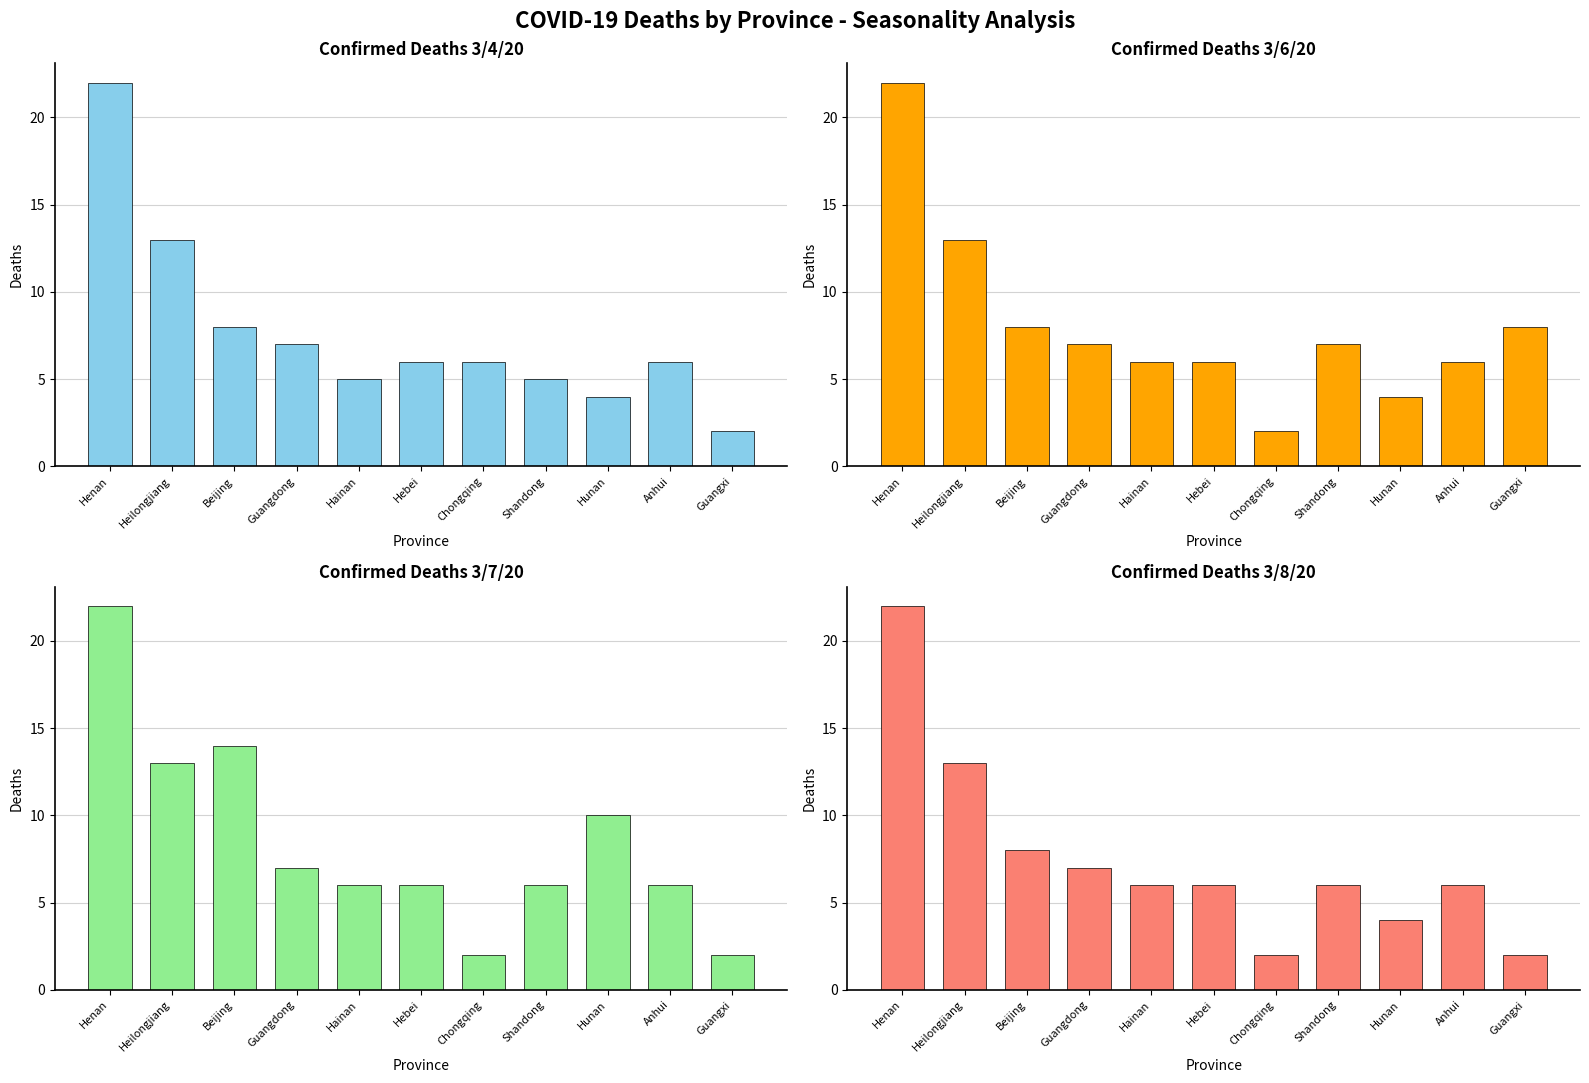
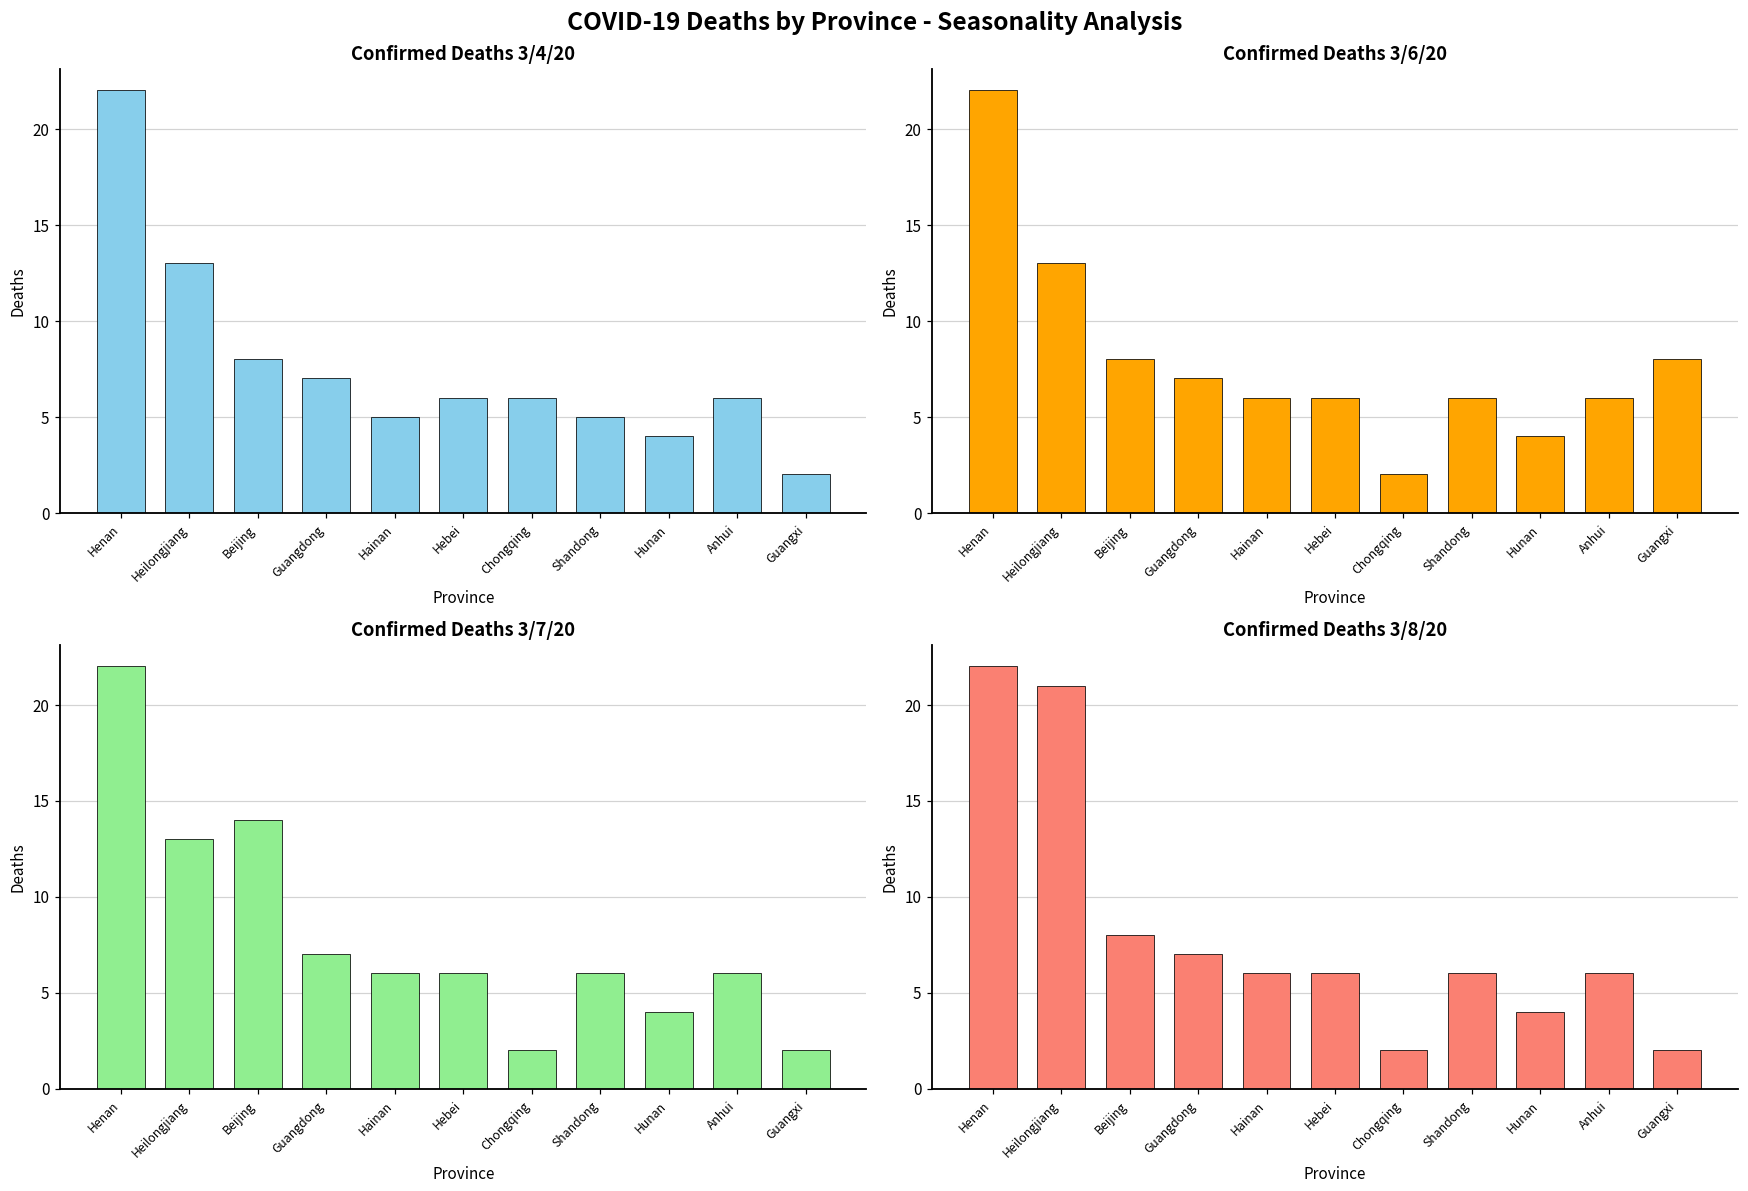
Confirmed Deaths 3/6/20, Shandong: 7 -> 6
Confirmed Deaths 3/7/20, Hunan: 10 -> 4
Confirmed Deaths 3/8/20, Heilongjiang: 13 -> 21
